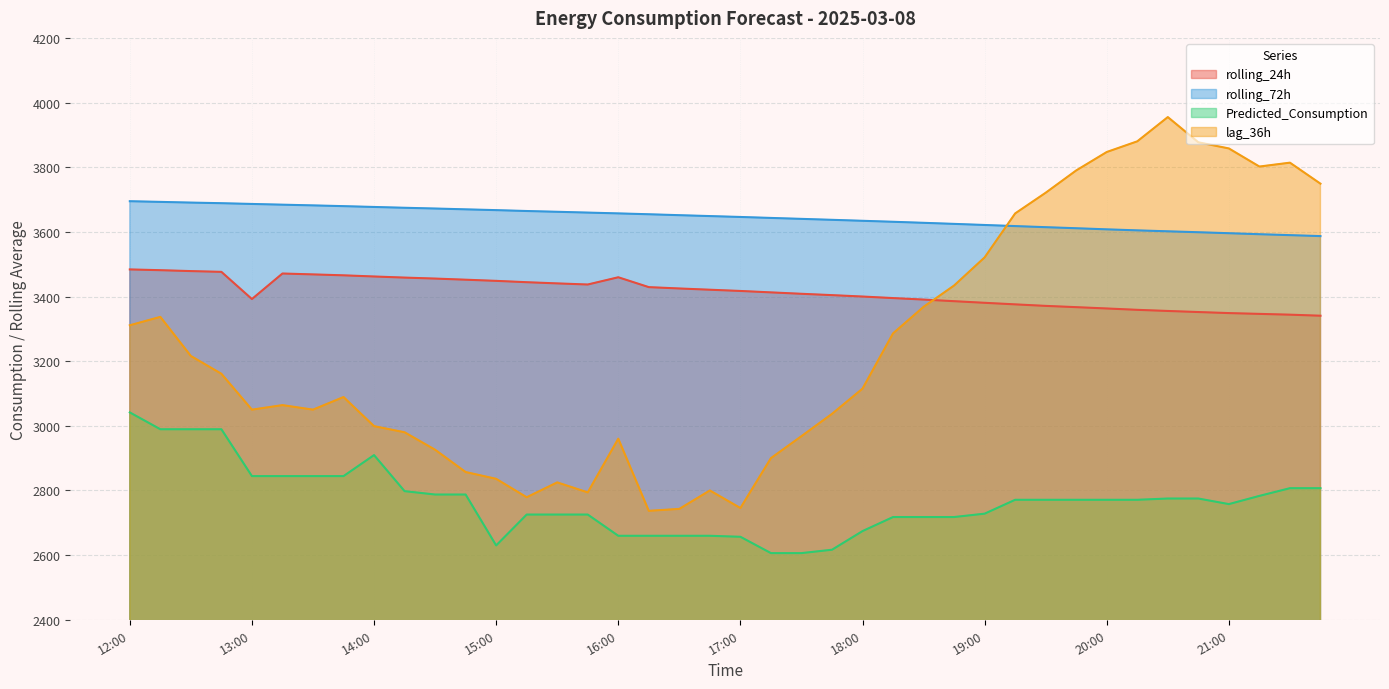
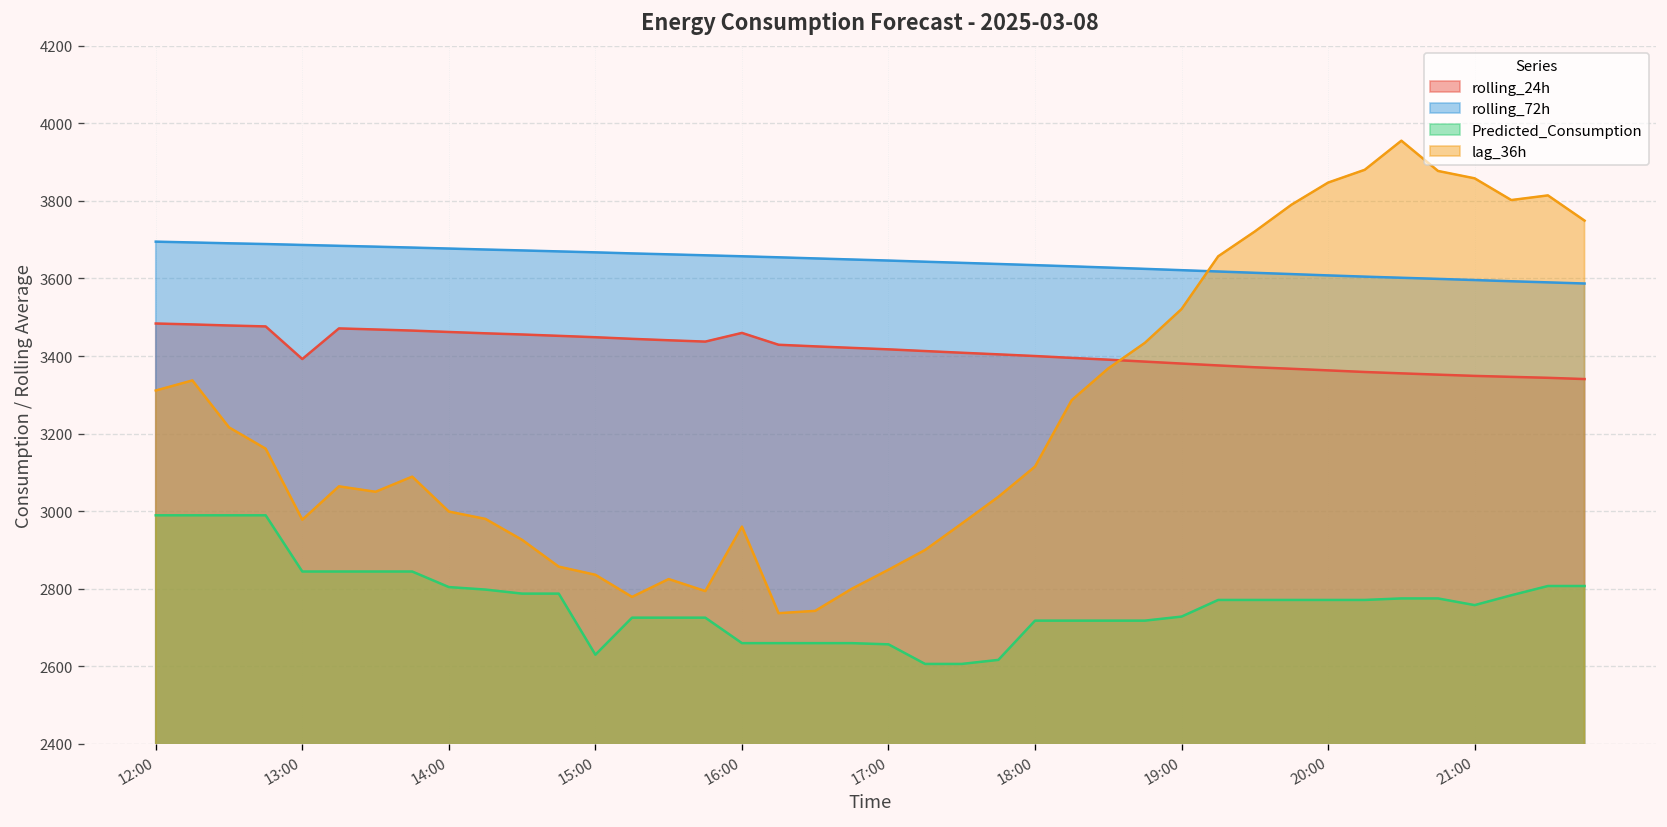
Predicted_Consumption, 12:00: 3040 -> 2990
lag_36h, 13:00: 3050 -> 2980
Predicted_Consumption, 14:00: 2910 -> 2800
lag_36h, 17:00: 2750 -> 2850
Predicted_Consumption, 18:00: 2670 -> 2720
